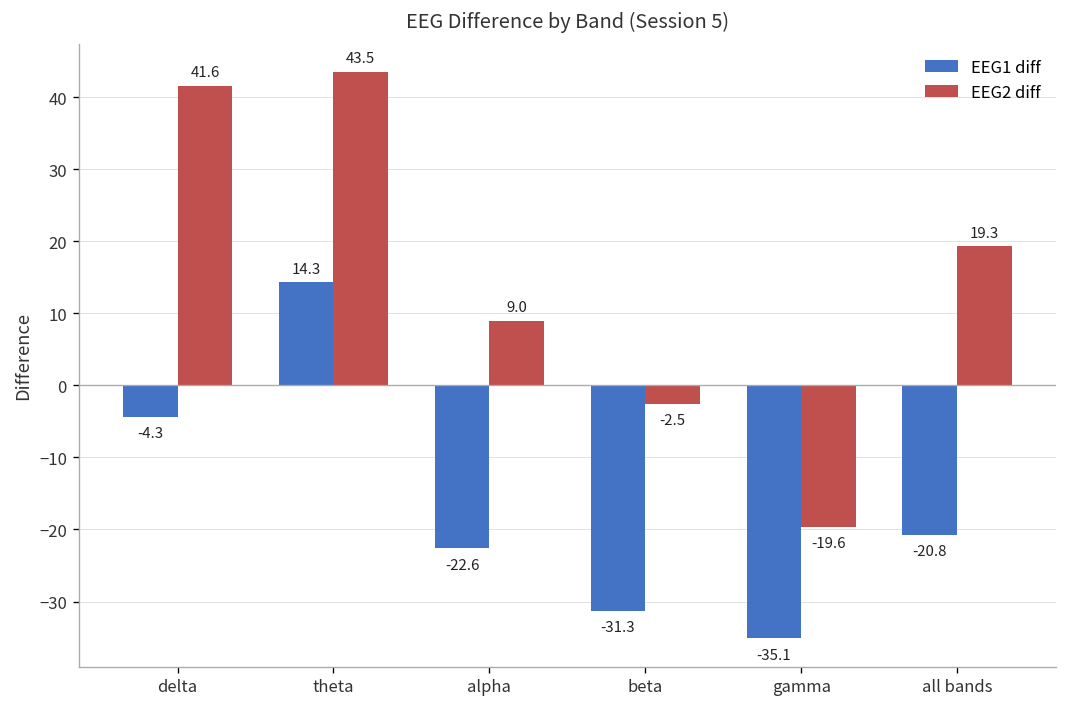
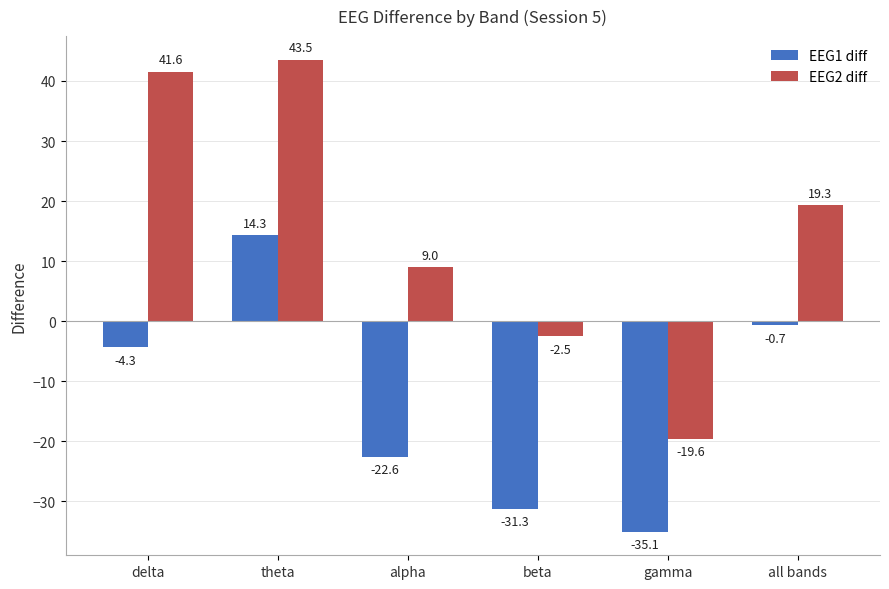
EEG1 diff, all bands: -20.8 -> -0.7
